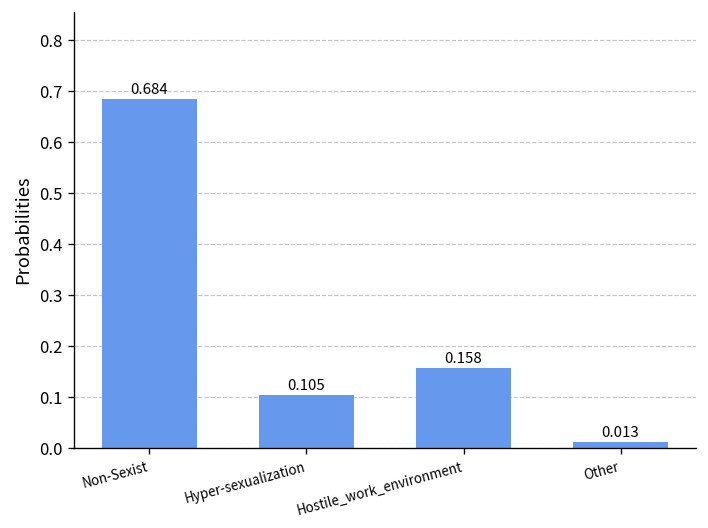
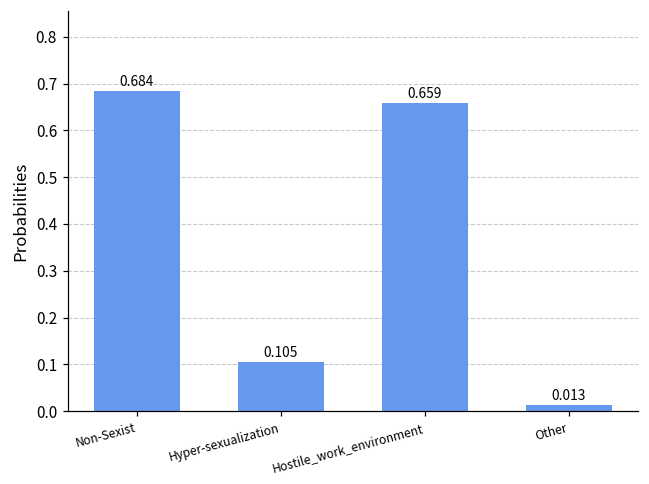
Hostile_work_environment: 0.158 -> 0.659
